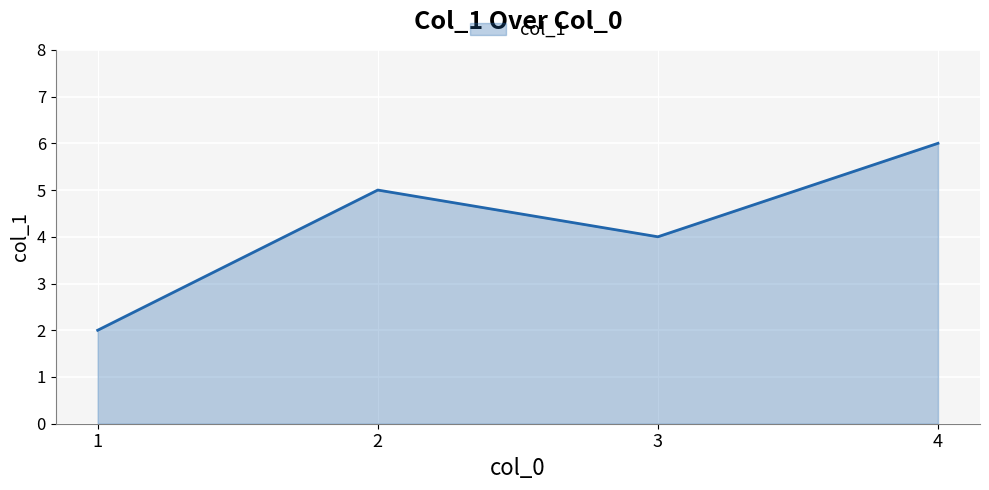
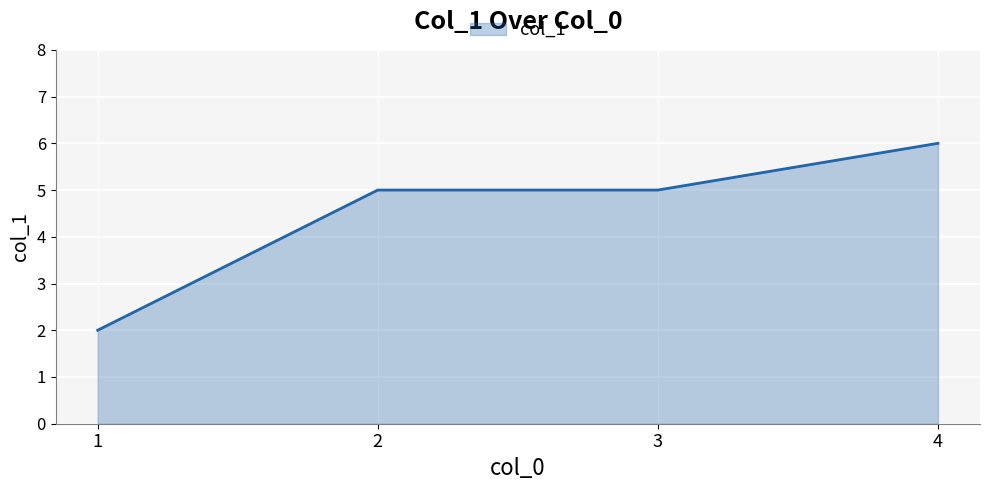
3: 4 -> 5
